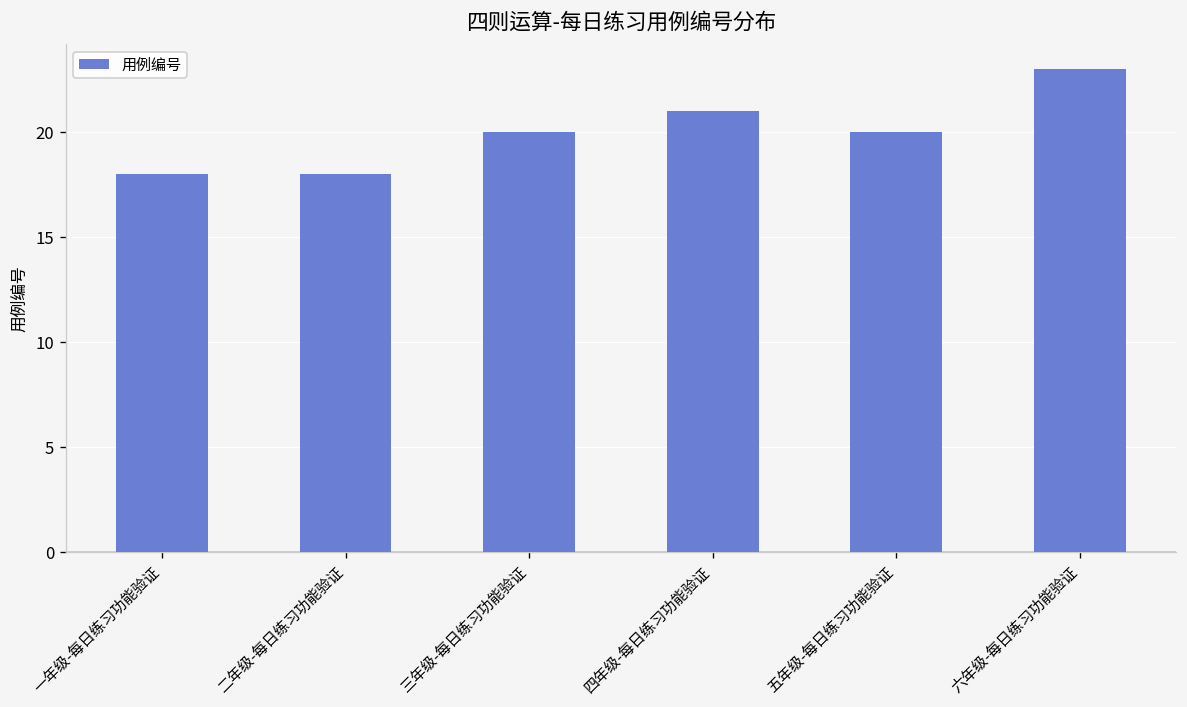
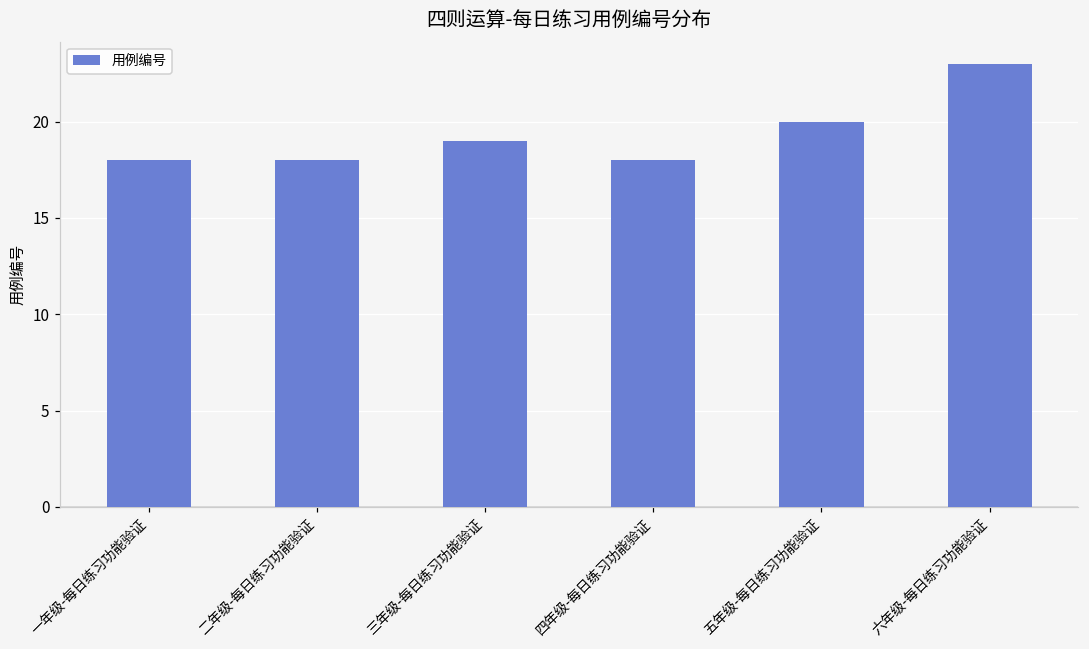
三年级-每日练习功能验证: 20 -> 19
四年级-每日练习功能验证: 21 -> 18
